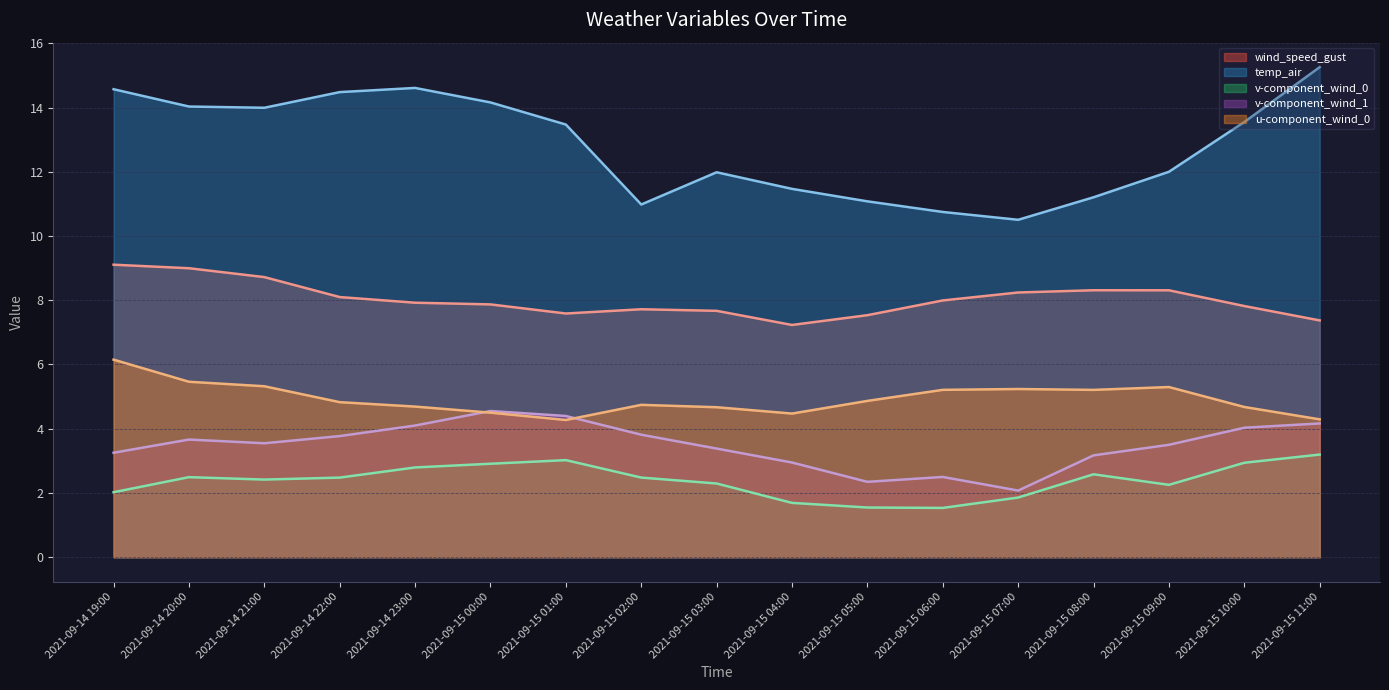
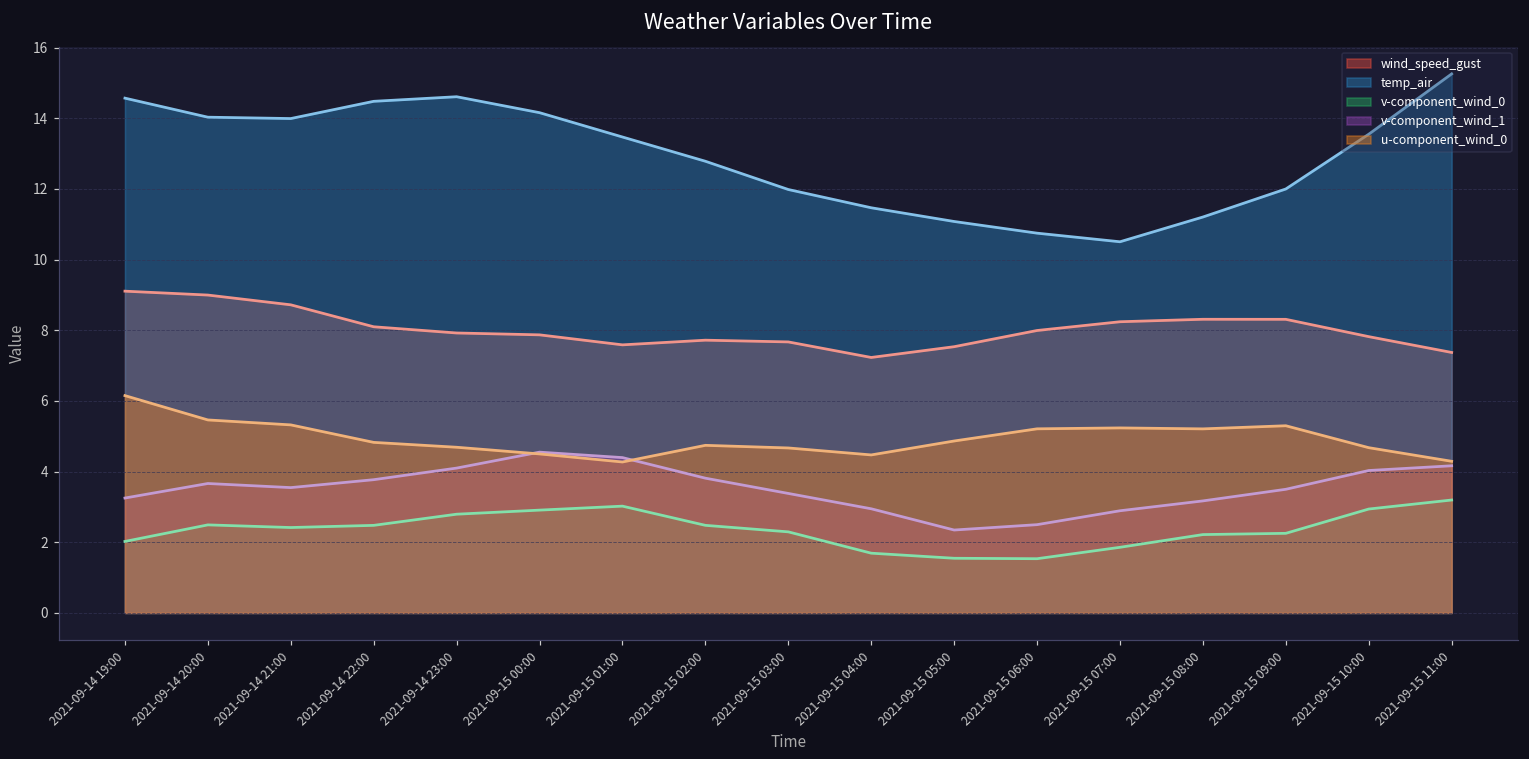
temp_air, 2021-09-15 02:00: 11.0 -> 12.8
v-component_wind_1, 2021-09-15 07:00: 2.1 -> 2.9
v-component_wind_0, 2021-09-15 08:00: 2.6 -> 2.2
